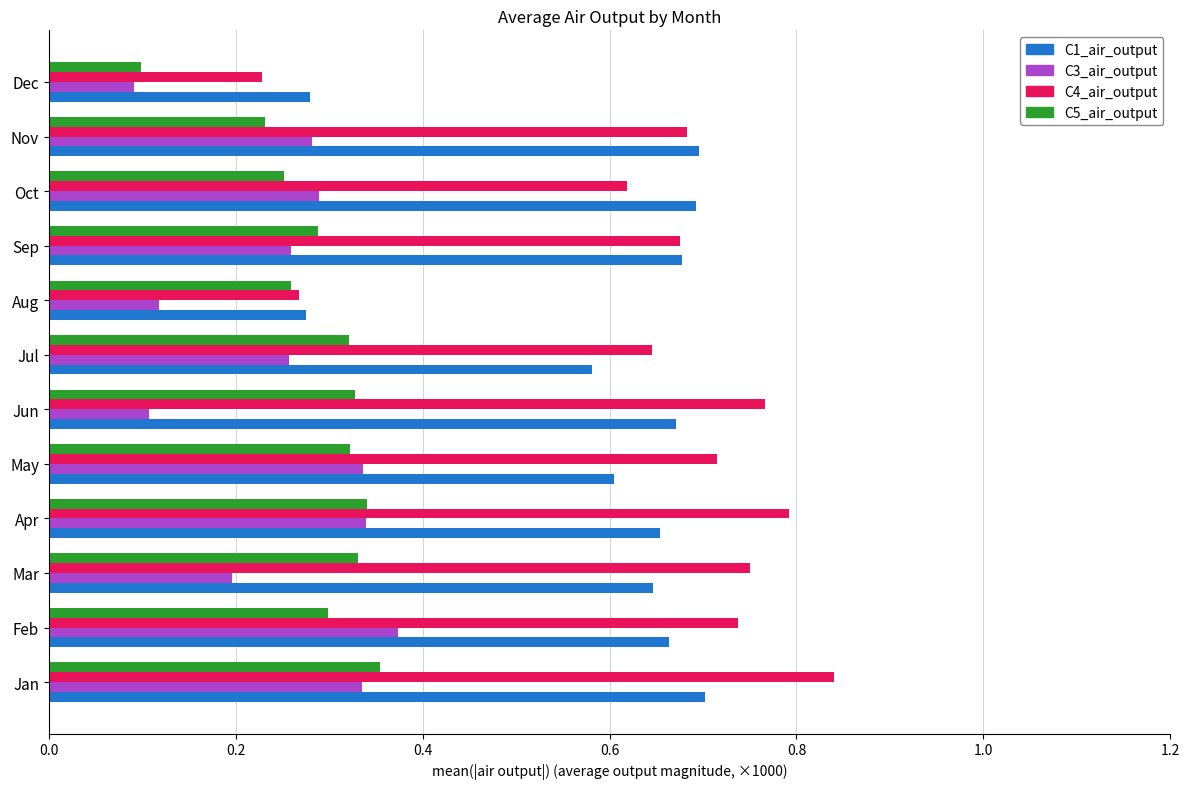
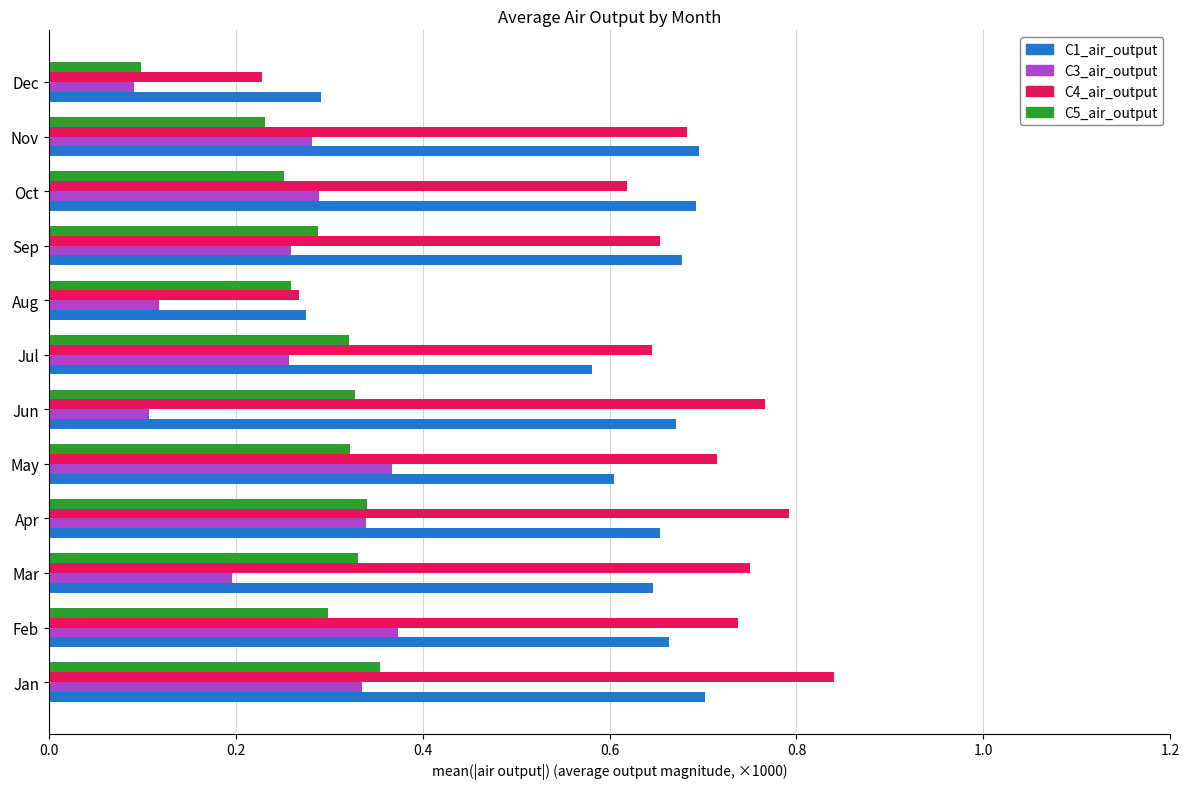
C1_air_output, Dec: 0.28 -> 0.29
C4_air_output, Sep: 0.67 -> 0.65
C3_air_output, May: 0.34 -> 0.37
